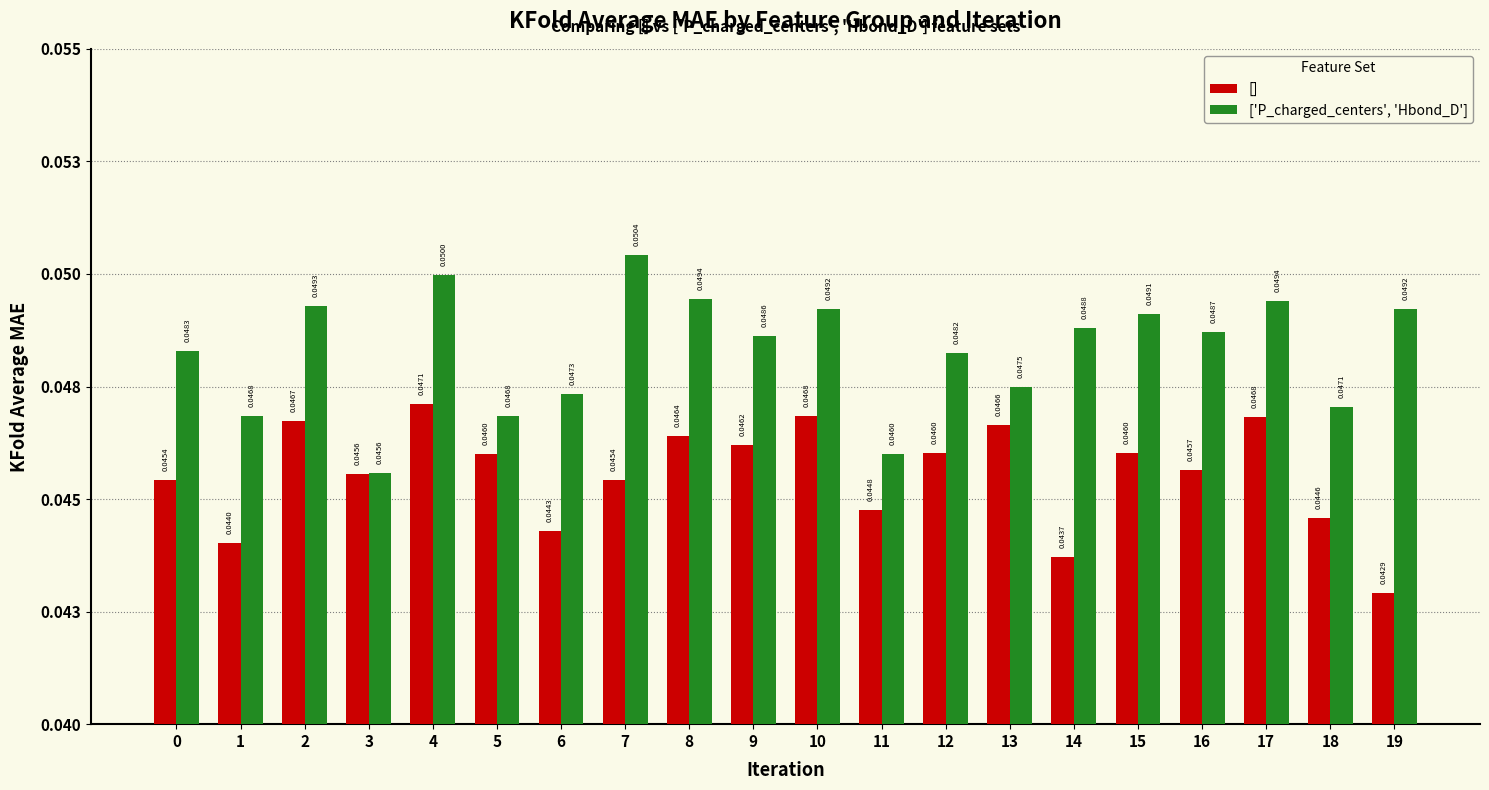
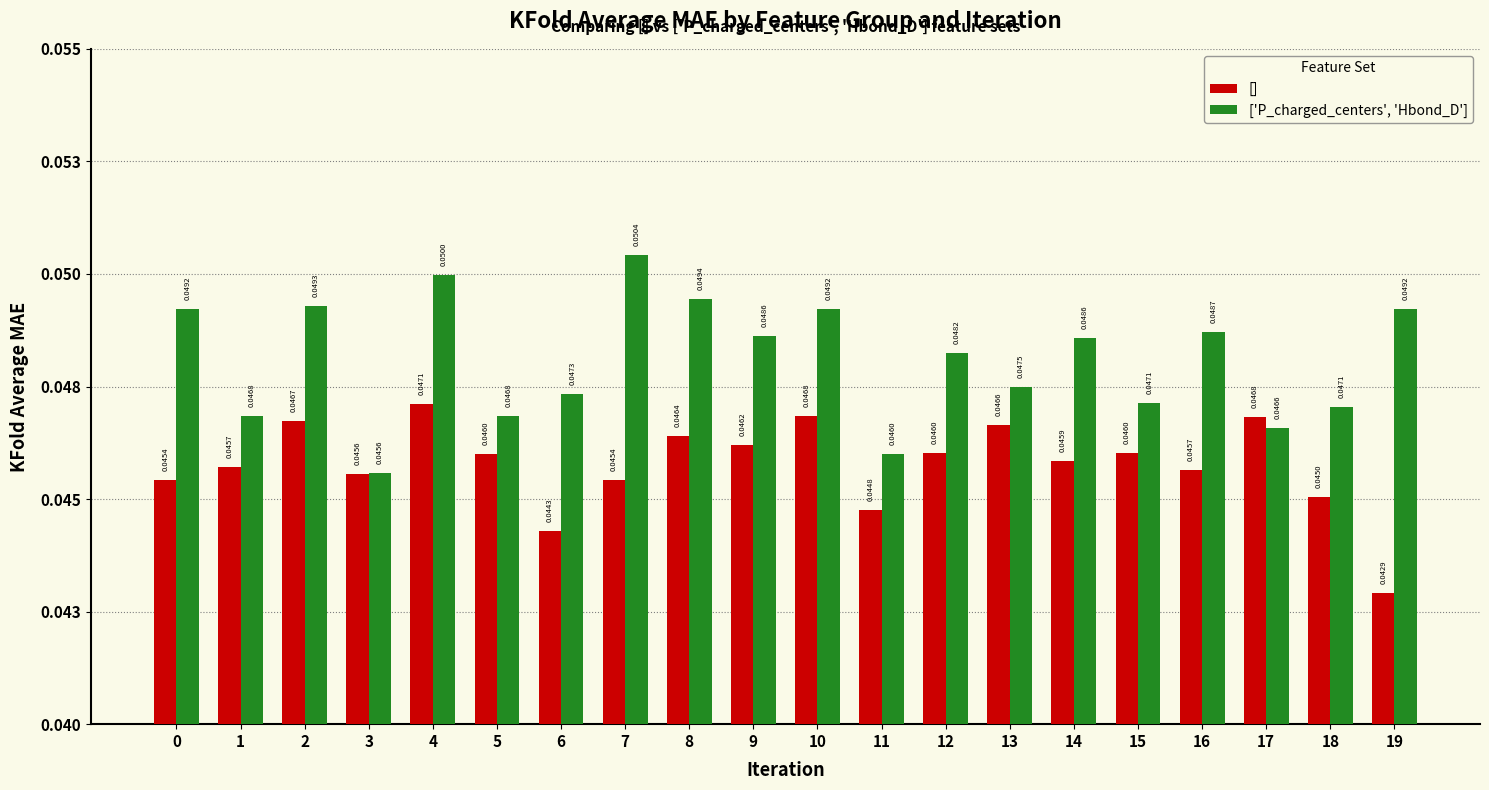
['P_charged_centers', 'Hbond_D'], 0: 0.0483 -> 0.0492
[], 1: 0.0440 -> 0.0457
[], 14: 0.0437 -> 0.0459
['P_charged_centers', 'Hbond_D'], 14: 0.0488 -> 0.0486
['P_charged_centers', 'Hbond_D'], 15: 0.0491 -> 0.0471
['P_charged_centers', 'Hbond_D'], 17: 0.0494 -> 0.0466
[], 18: 0.0446 -> 0.0450
